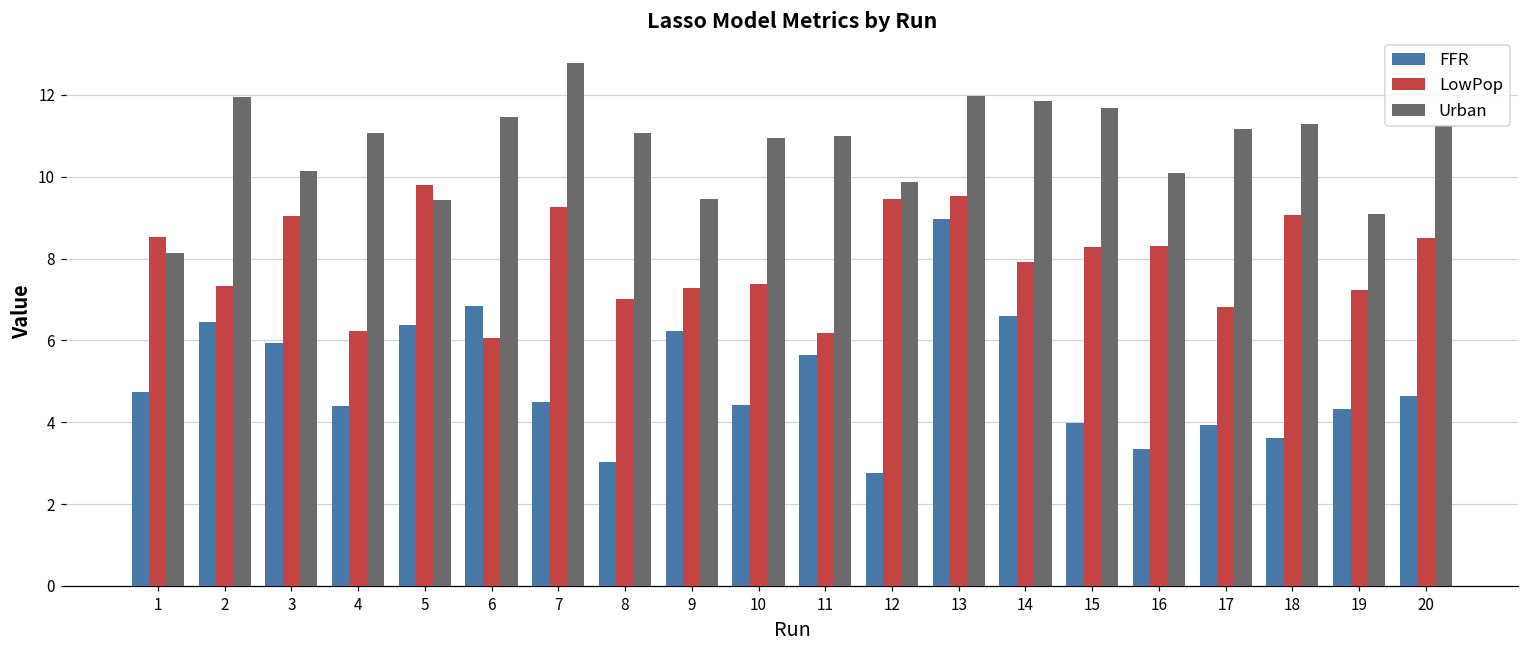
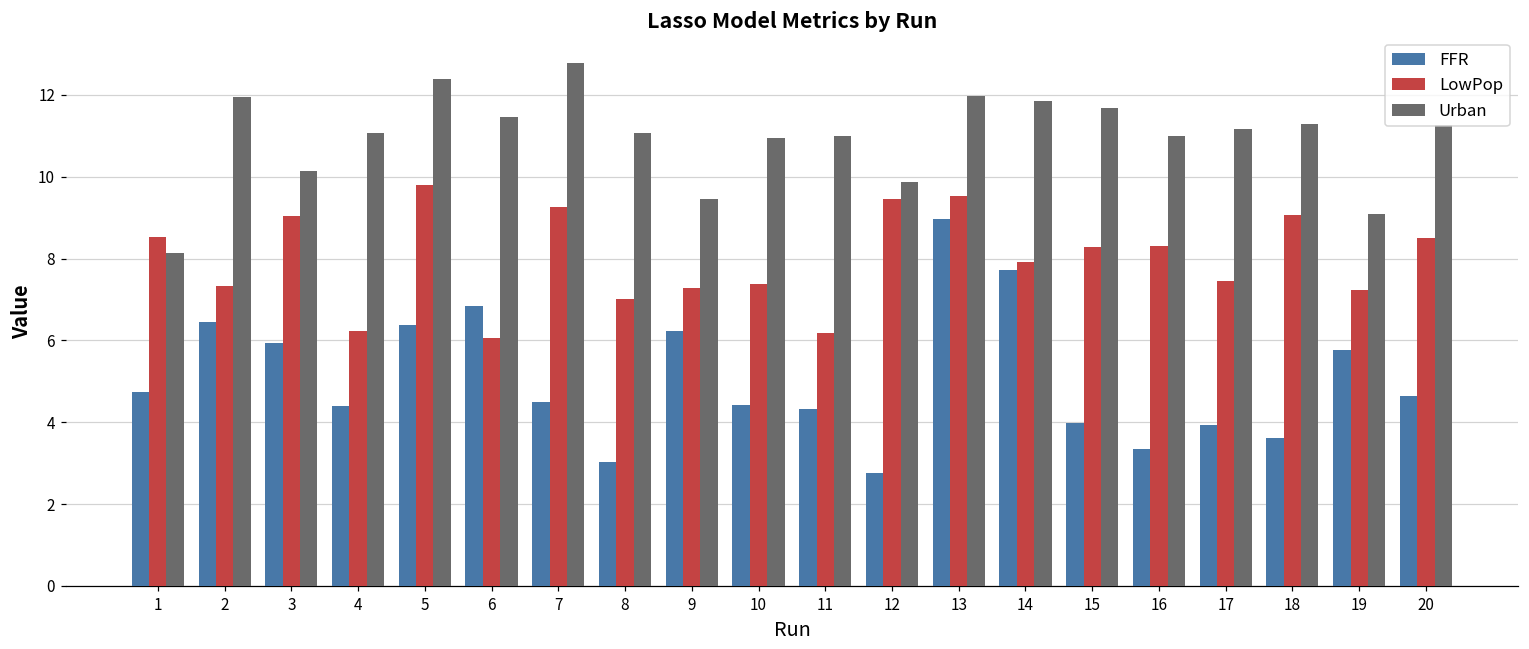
Urban, 5: 9.4 -> 12.4
FFR, 11: 5.6 -> 4.3
FFR, 14: 6.6 -> 7.7
Urban, 16: 10.1 -> 11.0
LowPop, 17: 6.8 -> 7.4
FFR, 19: 4.3 -> 5.8
